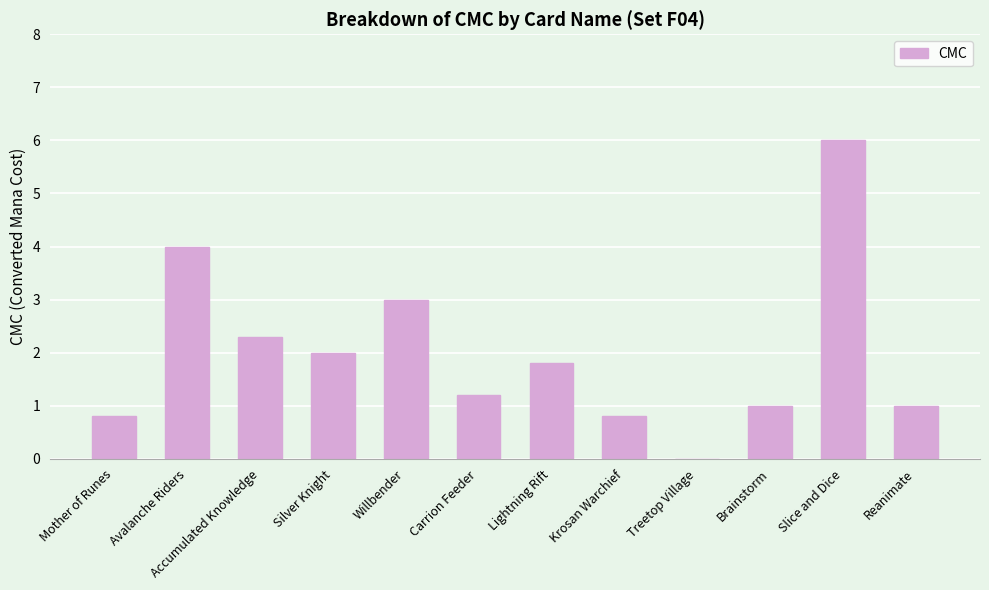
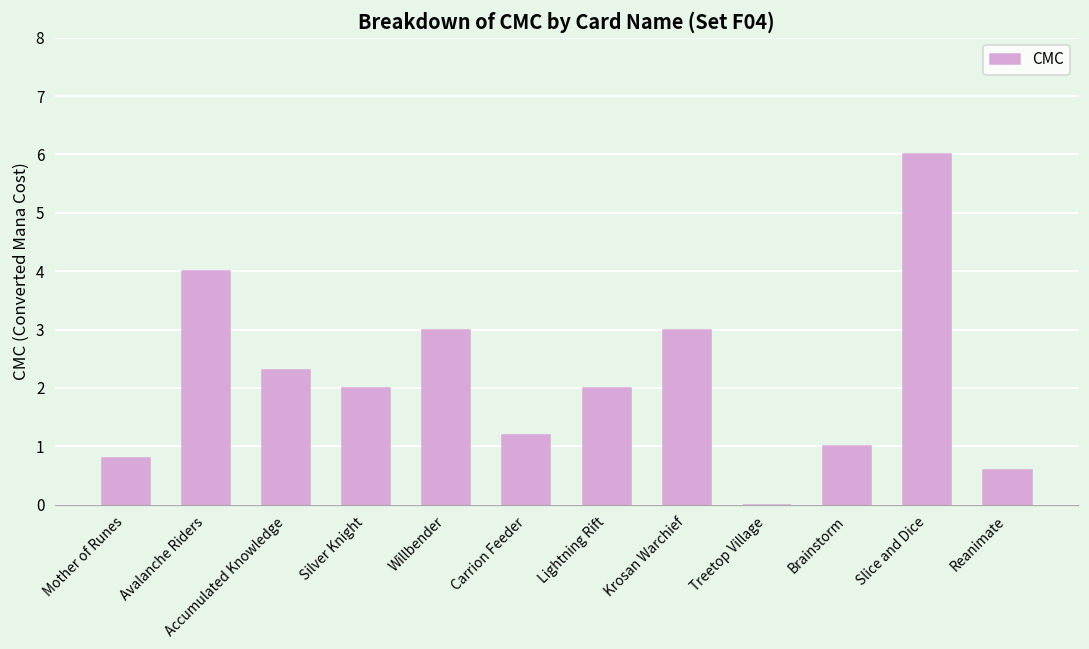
Lightning Rift: 1.8 -> 2.0
Krosan Warchief: 0.8 -> 3.0
Reanimate: 1.0 -> 0.6
